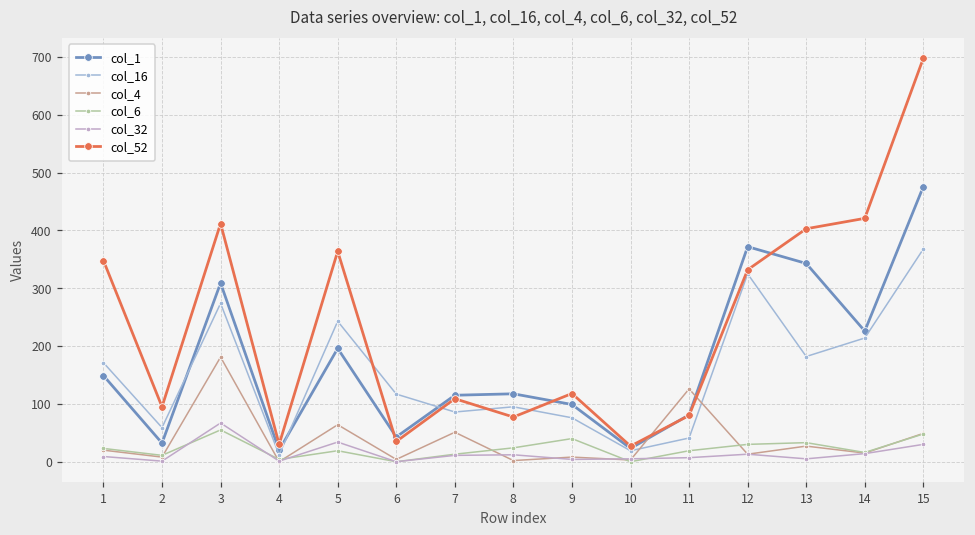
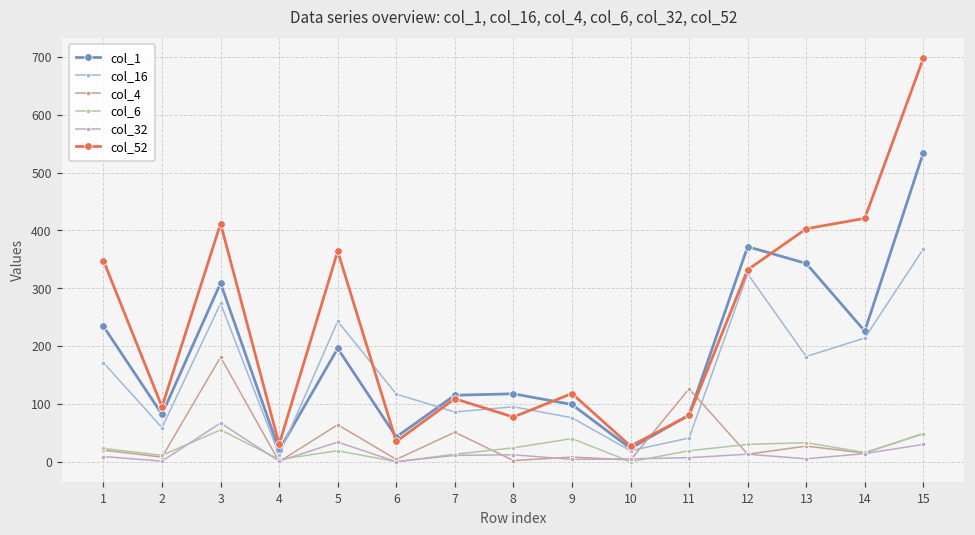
col_1, 1: 150 -> 230
col_1, 2: 30 -> 80
col_1, 15: 480 -> 530
